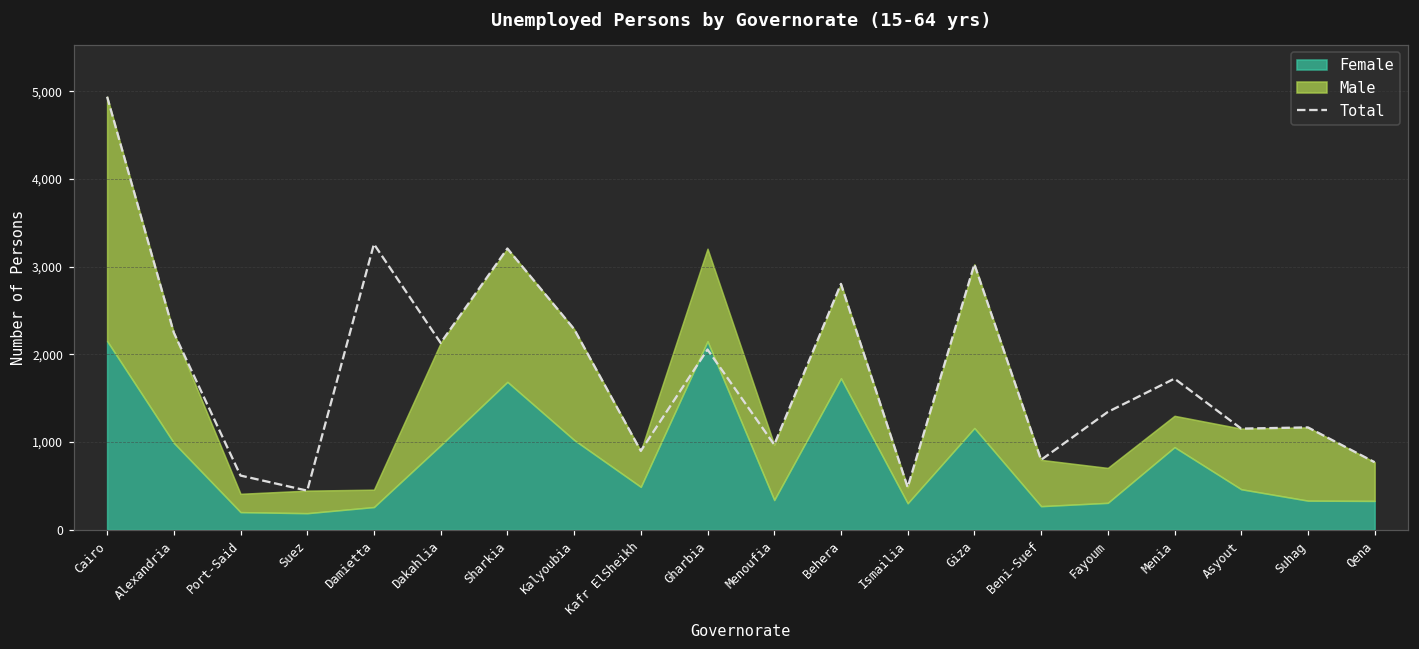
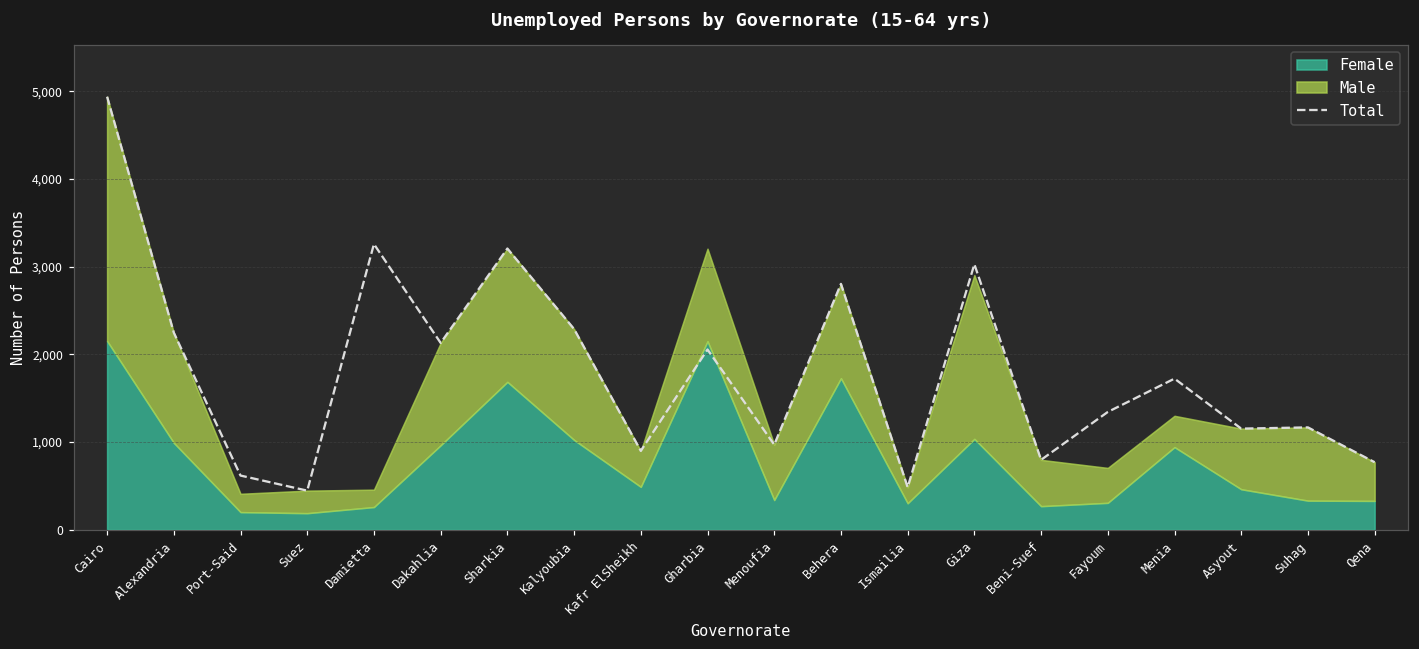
Female, Giza: 1,200 -> 1,000
